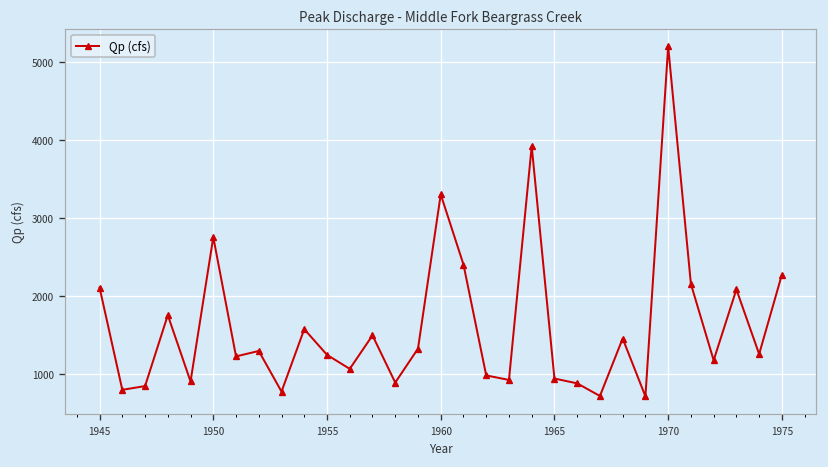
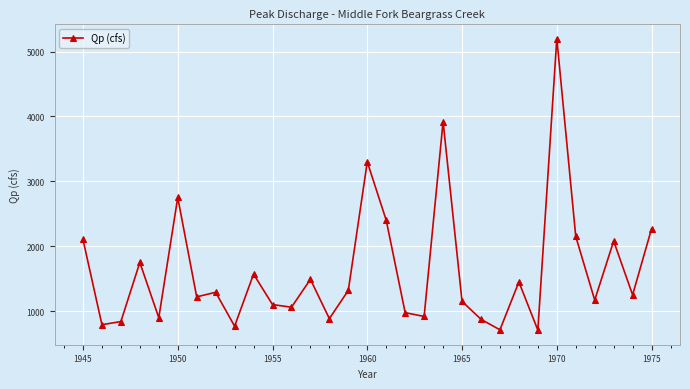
1955: 1200 -> 1100
1965: 900 -> 1200
